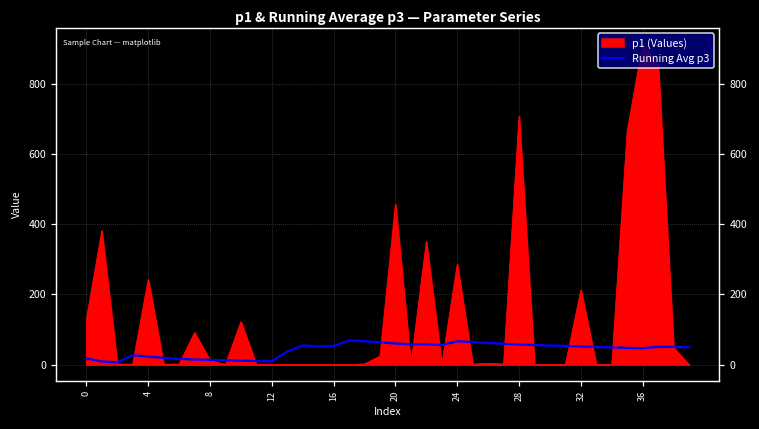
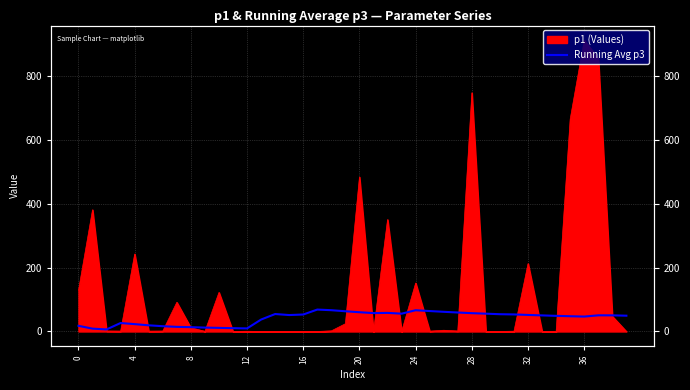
p1 (Values), 20: 460 -> 480
p1 (Values), 24: 290 -> 150
p1 (Values), 28: 710 -> 750
